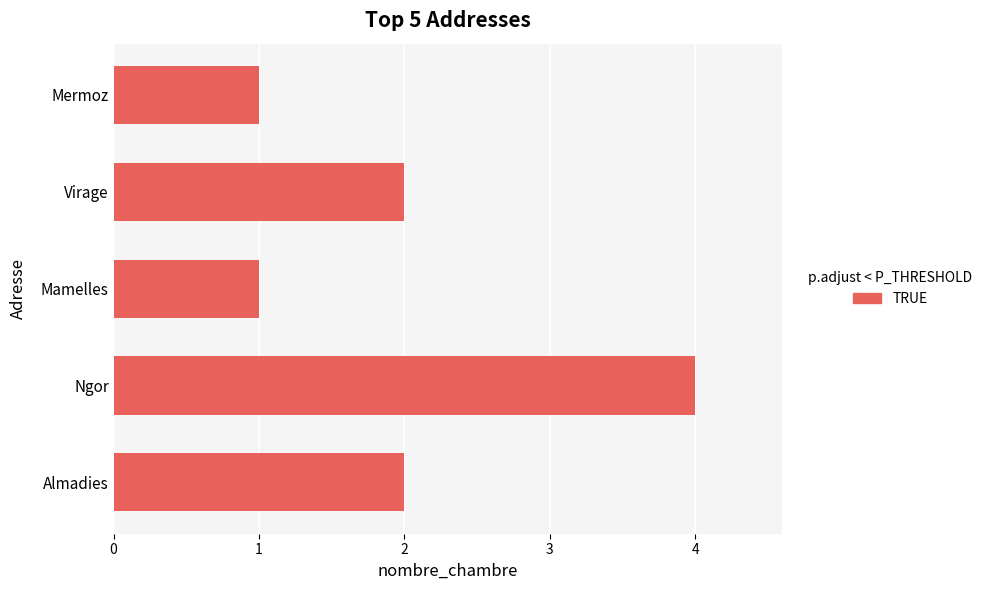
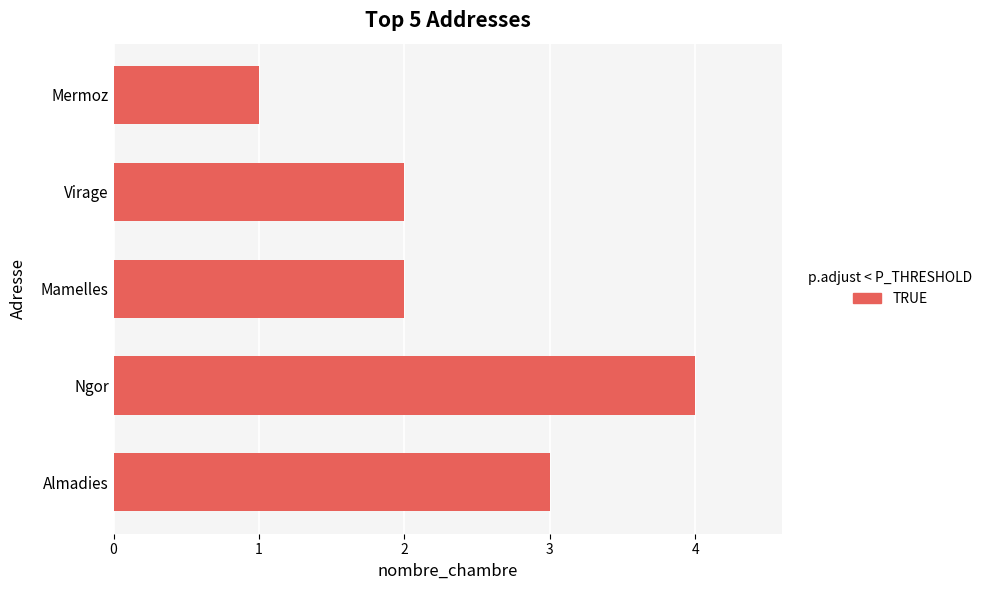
Mamelles: 1 -> 2
Almadies: 2 -> 3
